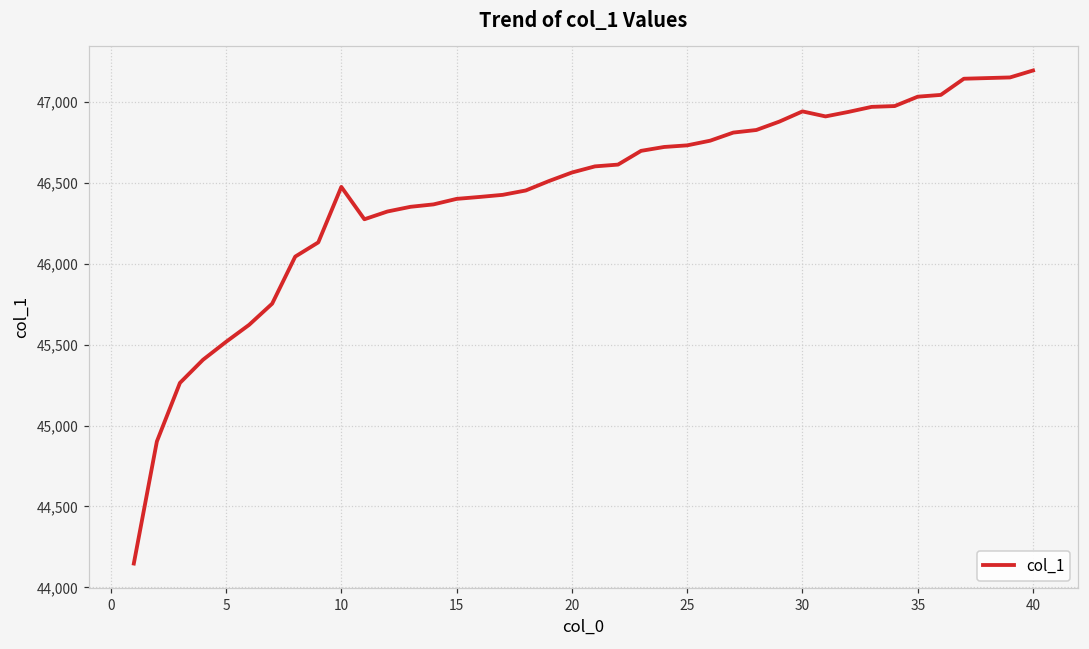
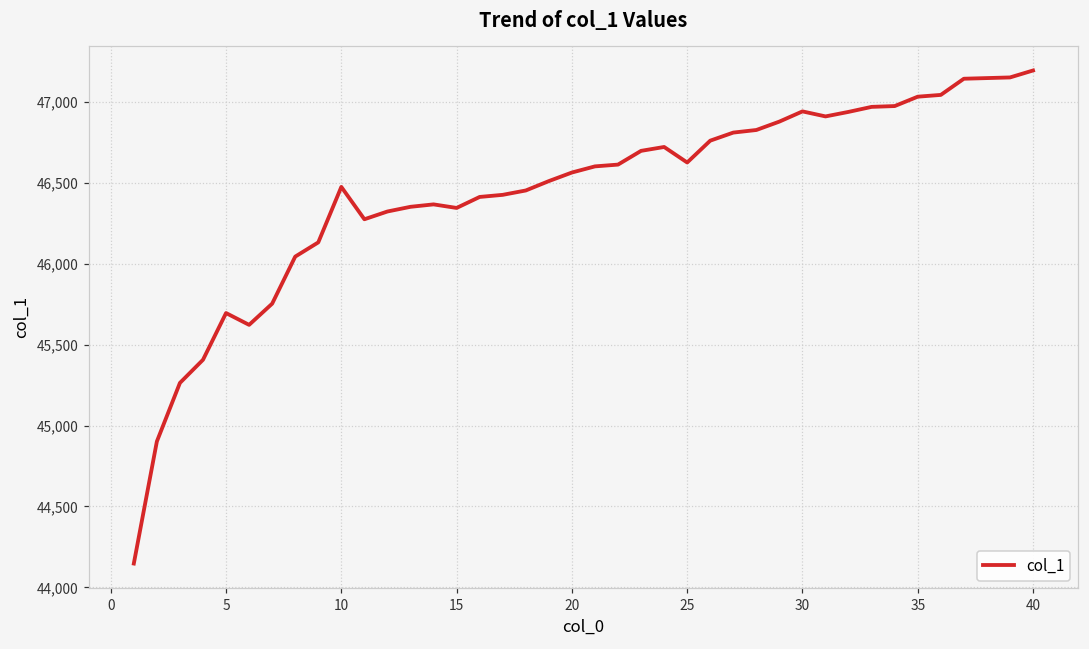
5: 45,520 -> 45,700
15: 46,400 -> 46,350
25: 46,730 -> 46,630
